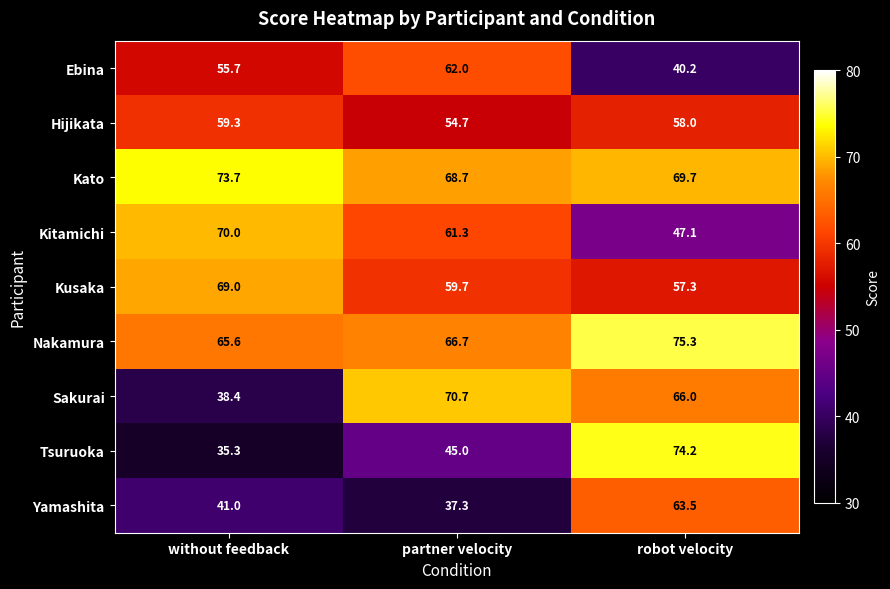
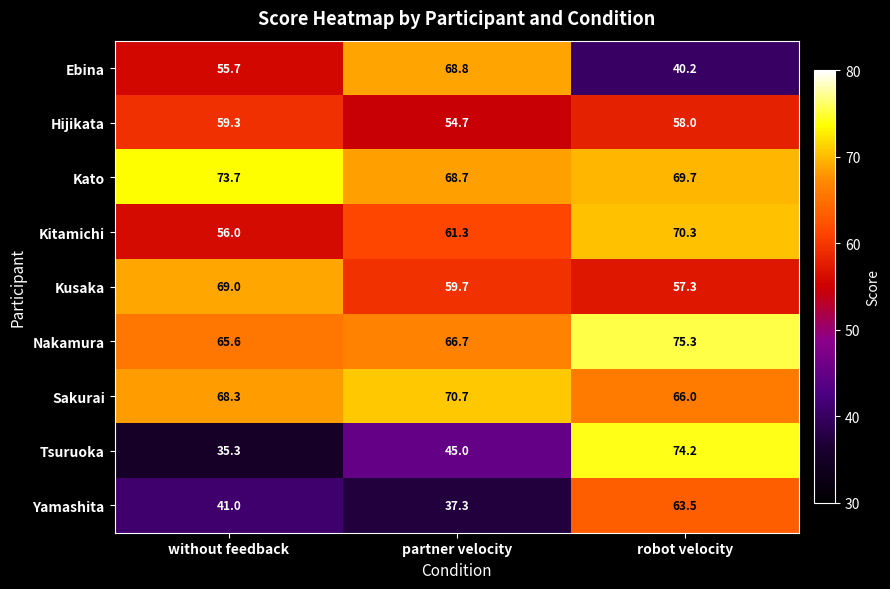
Ebina, partner velocity: 62.0 -> 68.8
Kitamichi, without feedback: 70.0 -> 56.0
Kitamichi, robot velocity: 47.1 -> 70.3
Sakurai, without feedback: 38.4 -> 68.3
